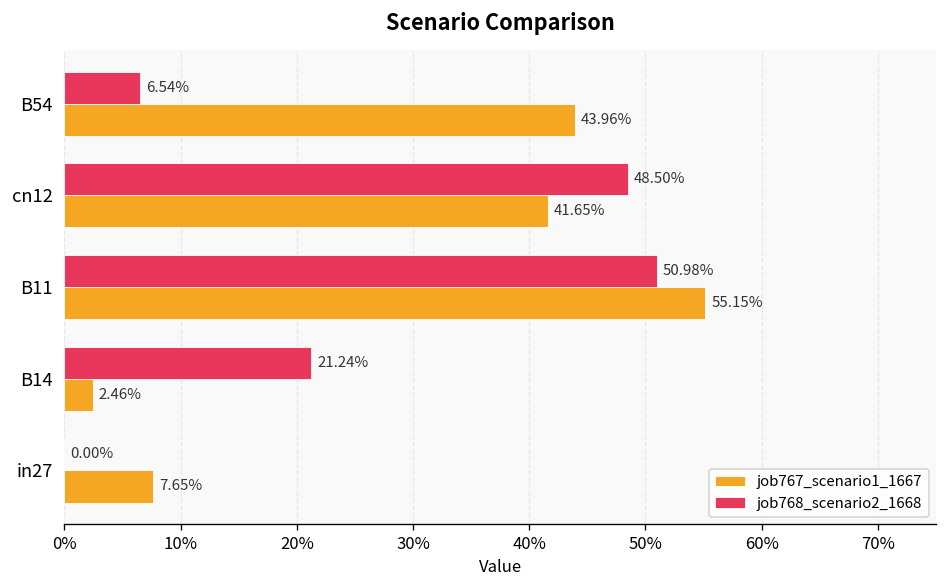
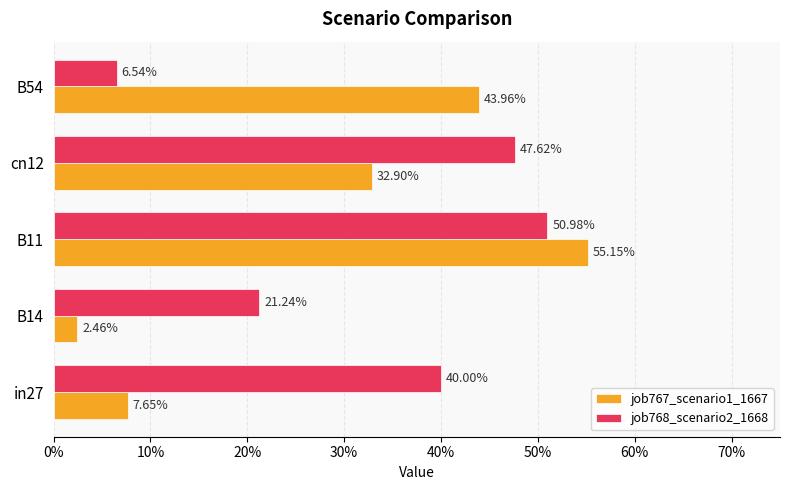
job768_scenario2_1668, cn12: 48.50% -> 47.62%
job767_scenario1_1667, cn12: 41.65% -> 32.90%
job768_scenario2_1668, in27: 0.00% -> 40.00%
